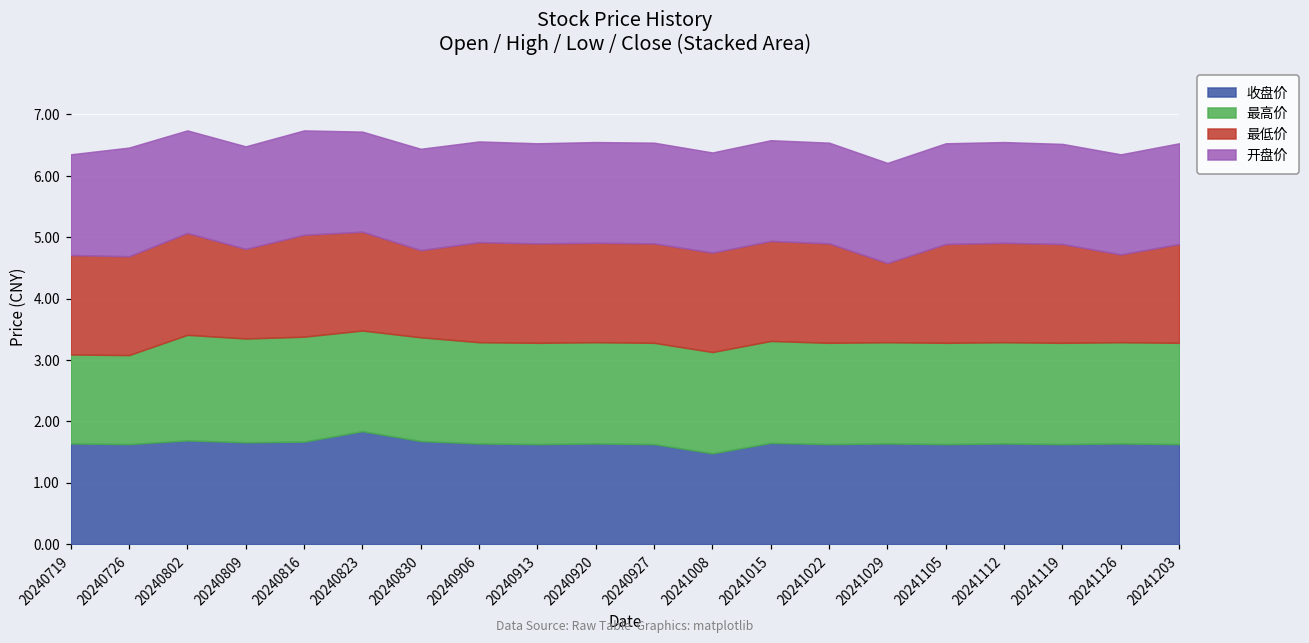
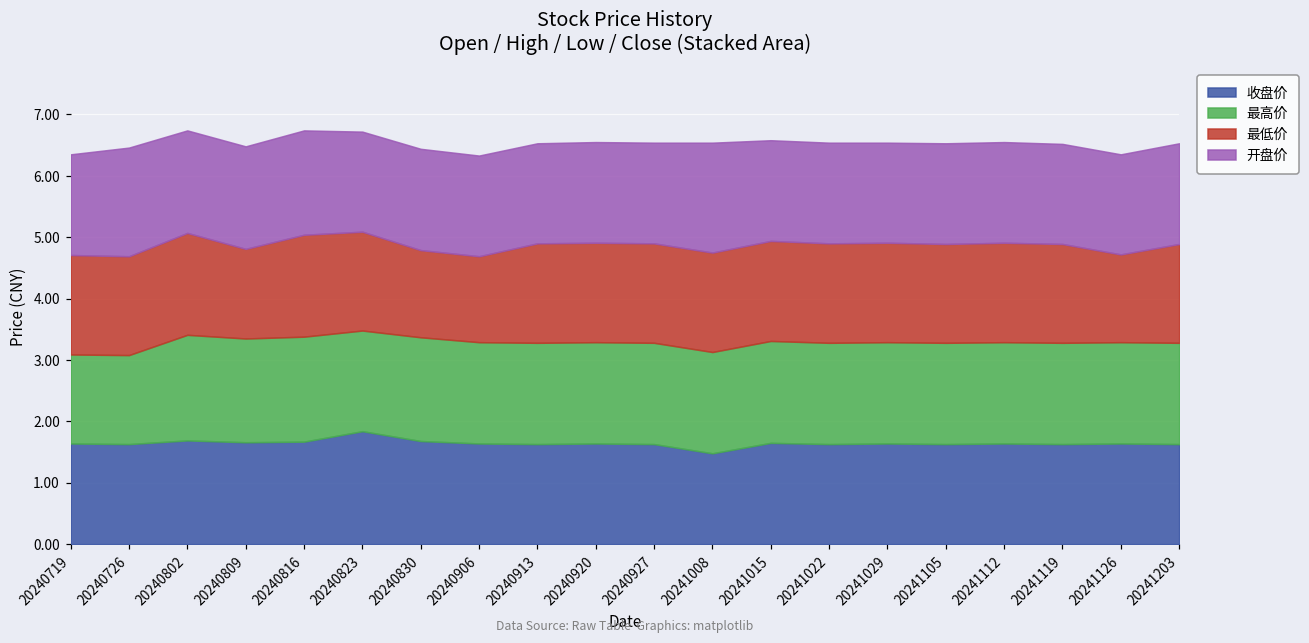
最低价, 20240906: 1.6 -> 1.4
开盘价, 20241008: 1.6 -> 1.8
最低价, 20241029: 1.3 -> 1.6
